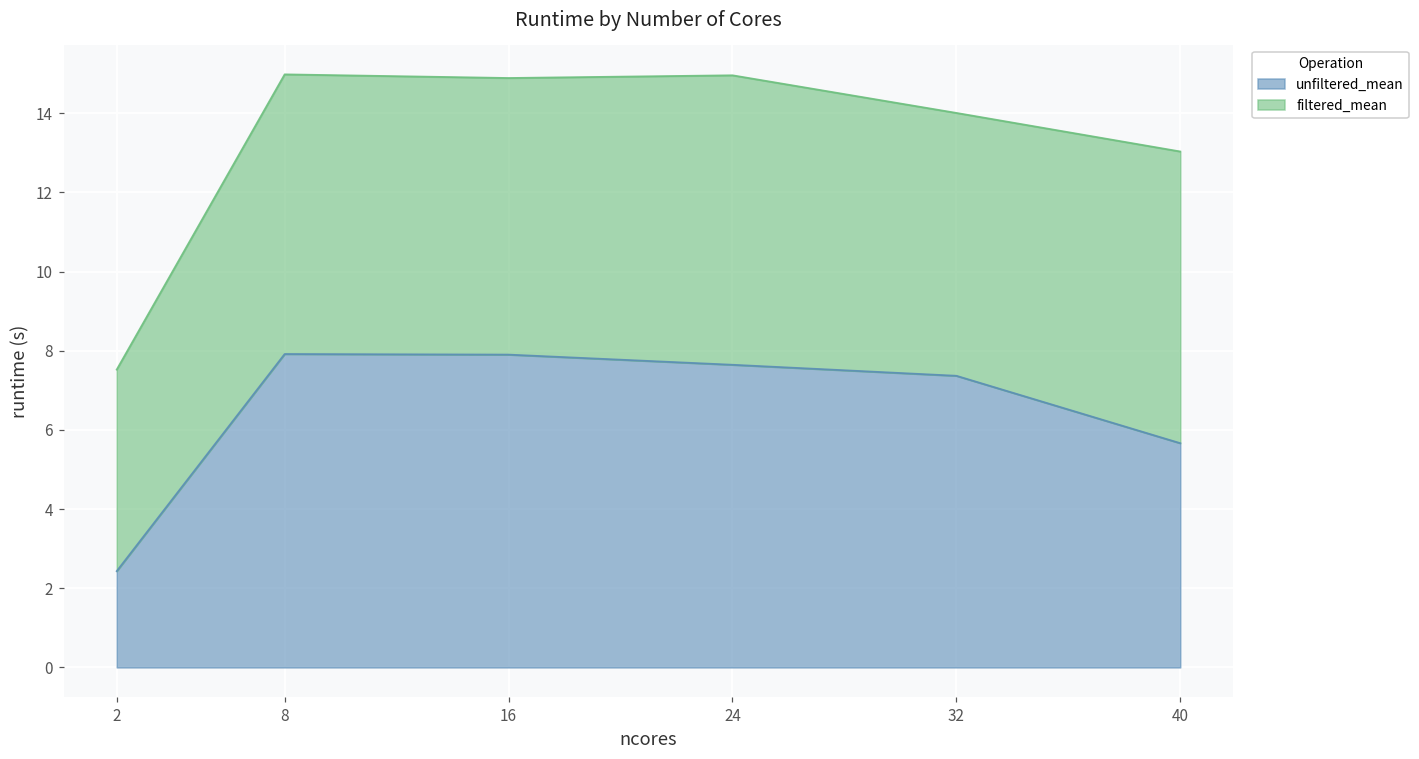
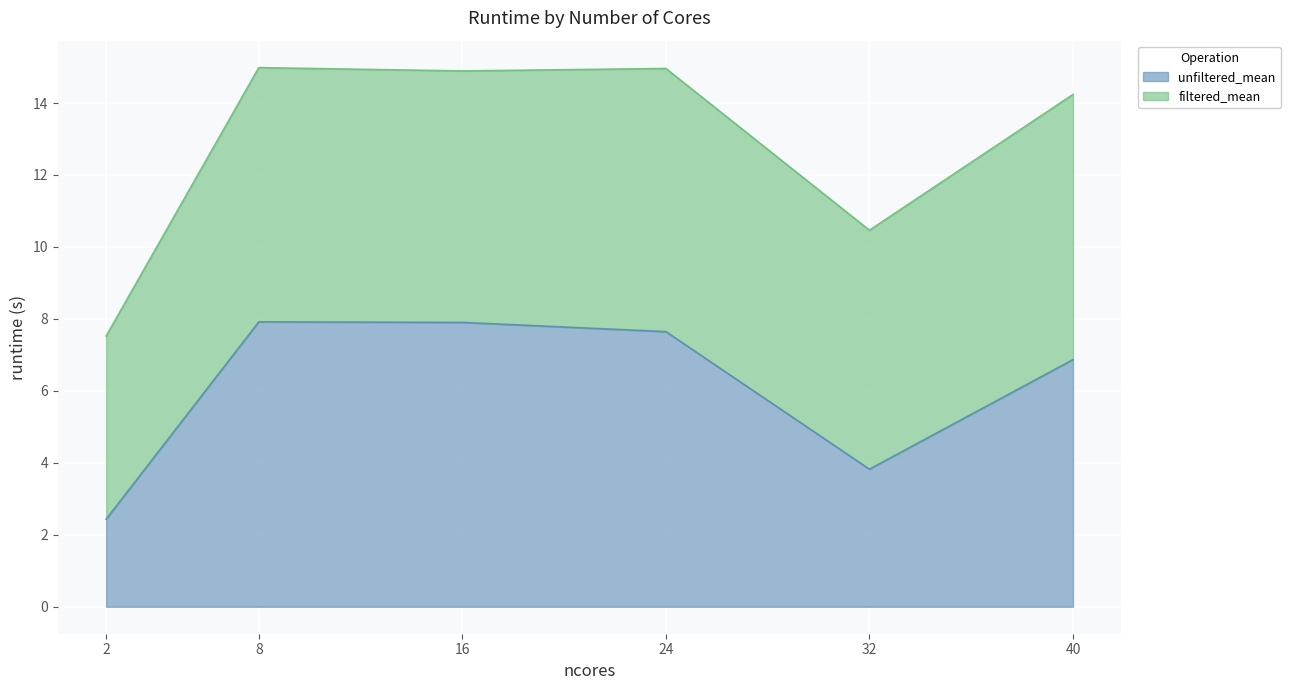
unfiltered_mean, 32: 7.4 -> 3.8
unfiltered_mean, 40: 5.7 -> 6.9
